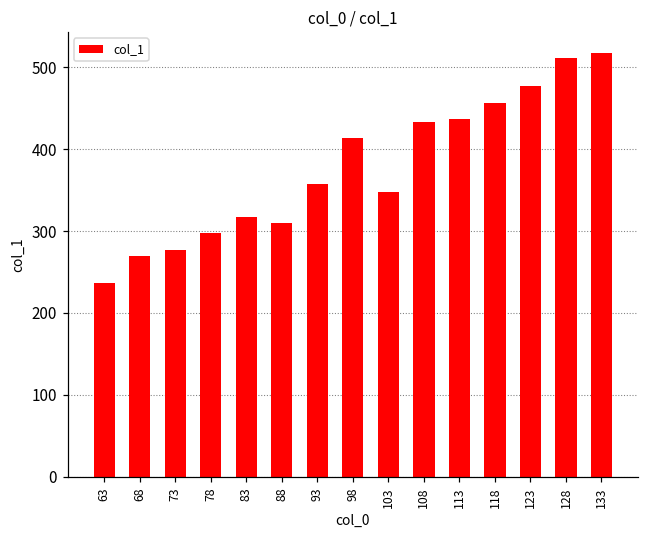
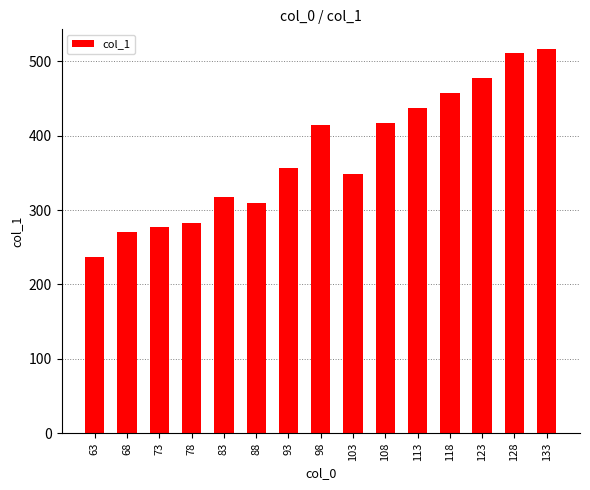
78: 300 -> 280
108: 430 -> 420
